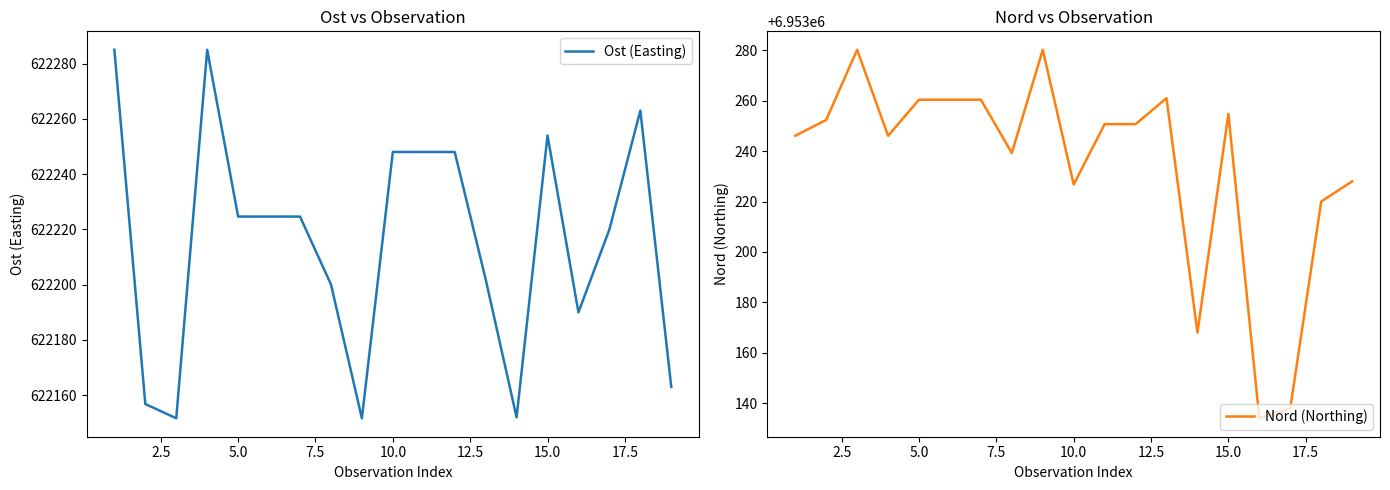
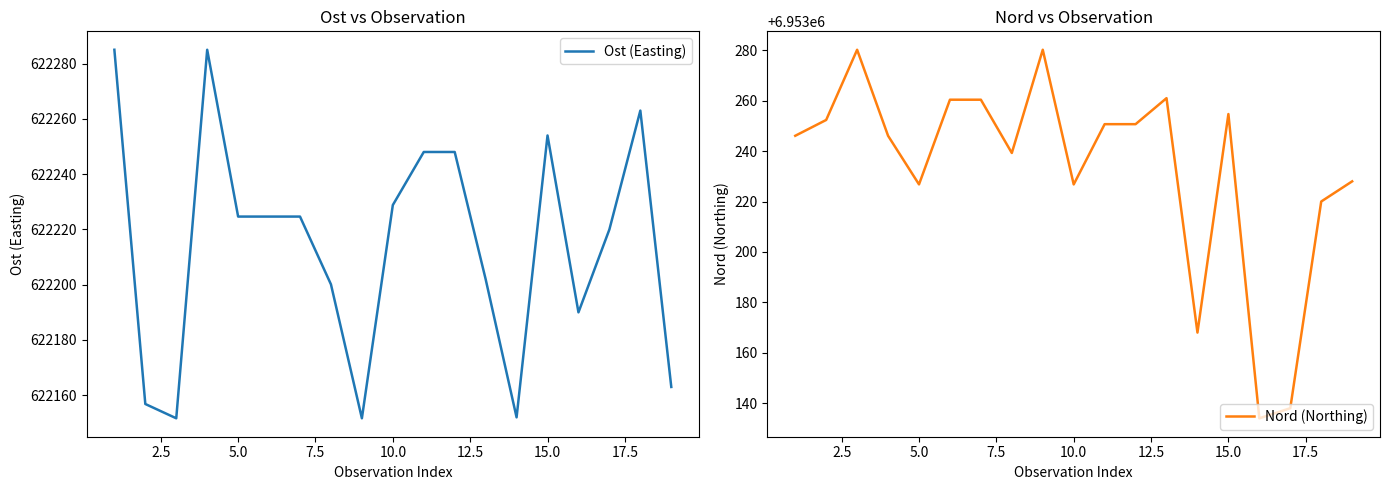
Ost vs Observation, 10.0: 622248 -> 622229
Nord vs Observation, 5.0: 6953260 -> 6953227
